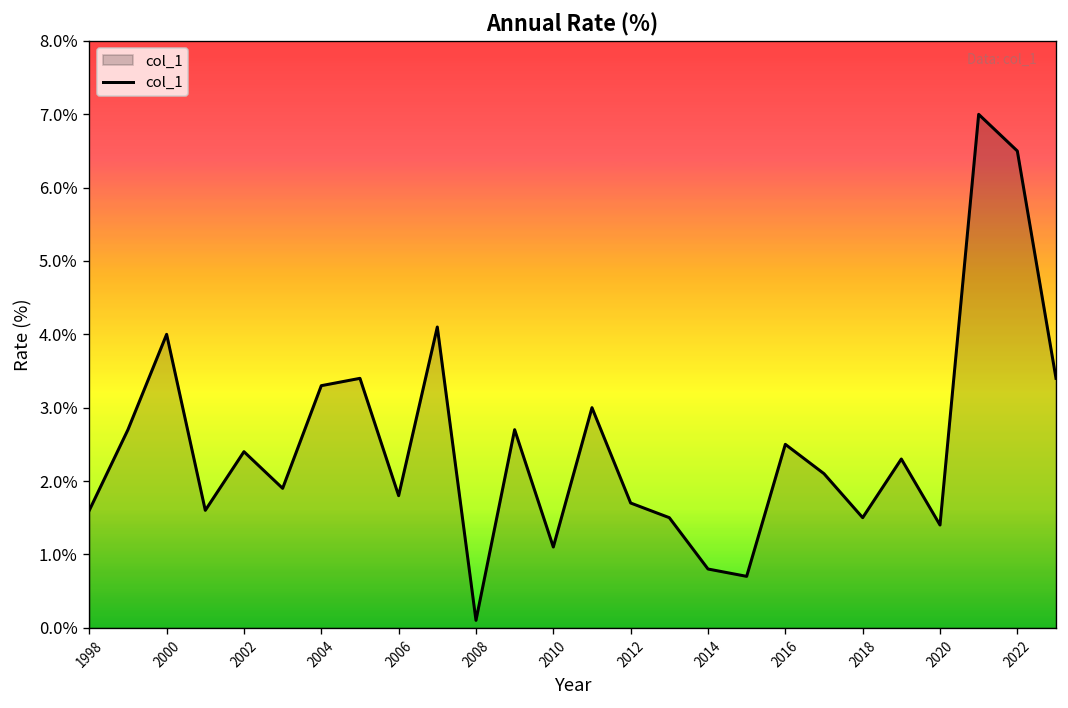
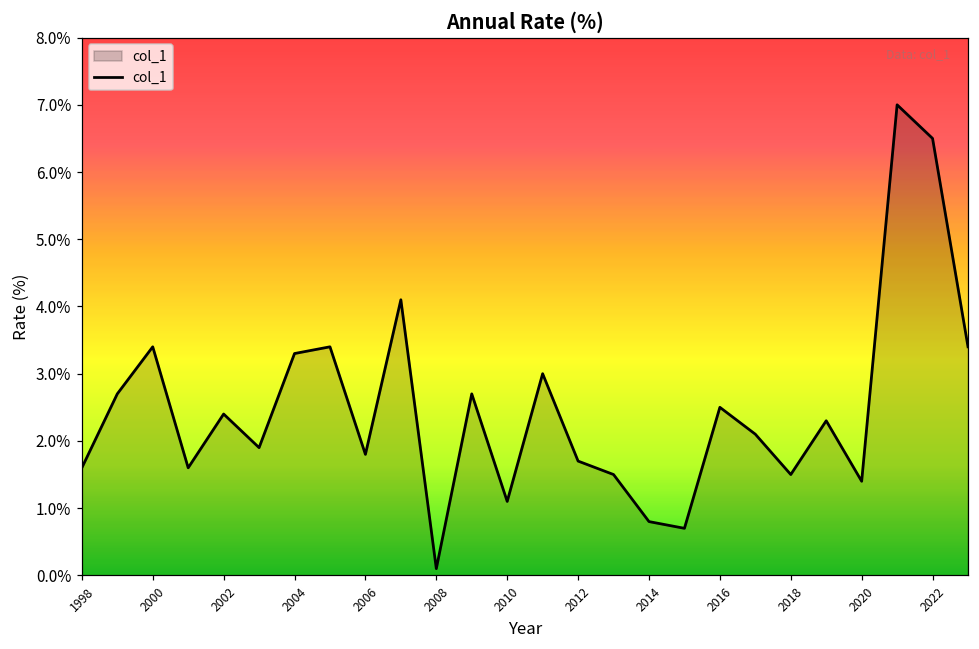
2000: 4.0% -> 3.4%
